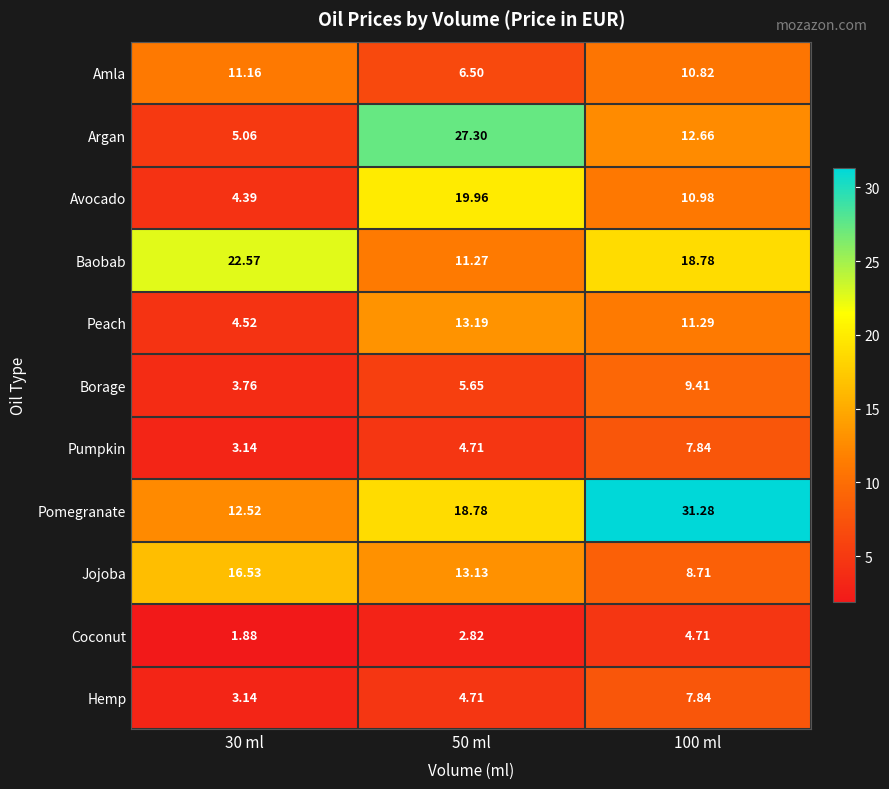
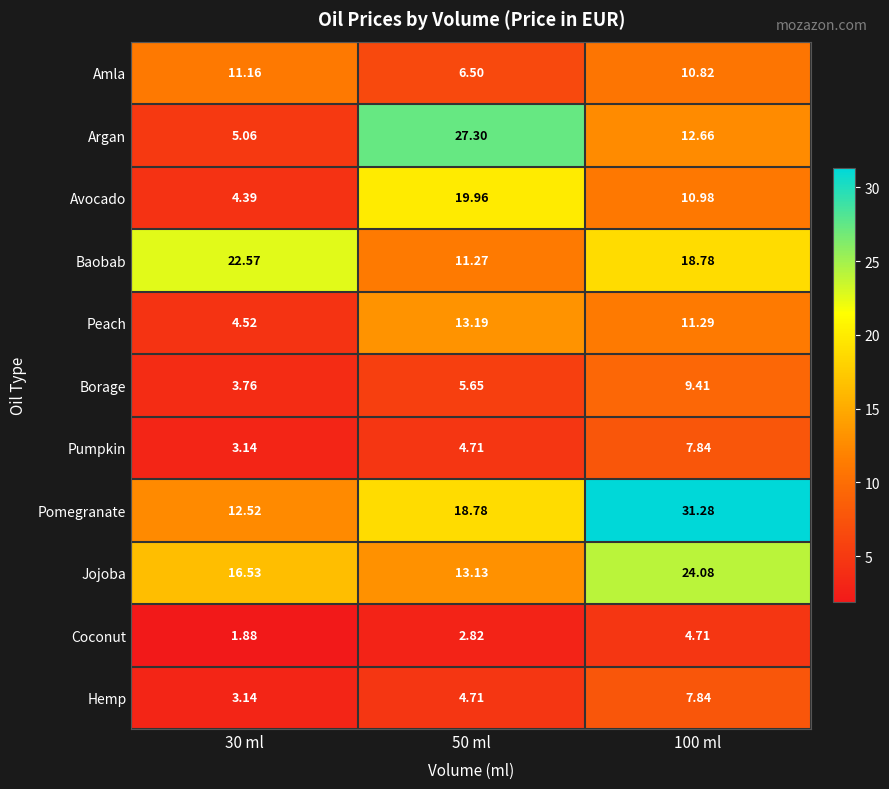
Jojoba, 100 ml: 8.71 -> 24.08
